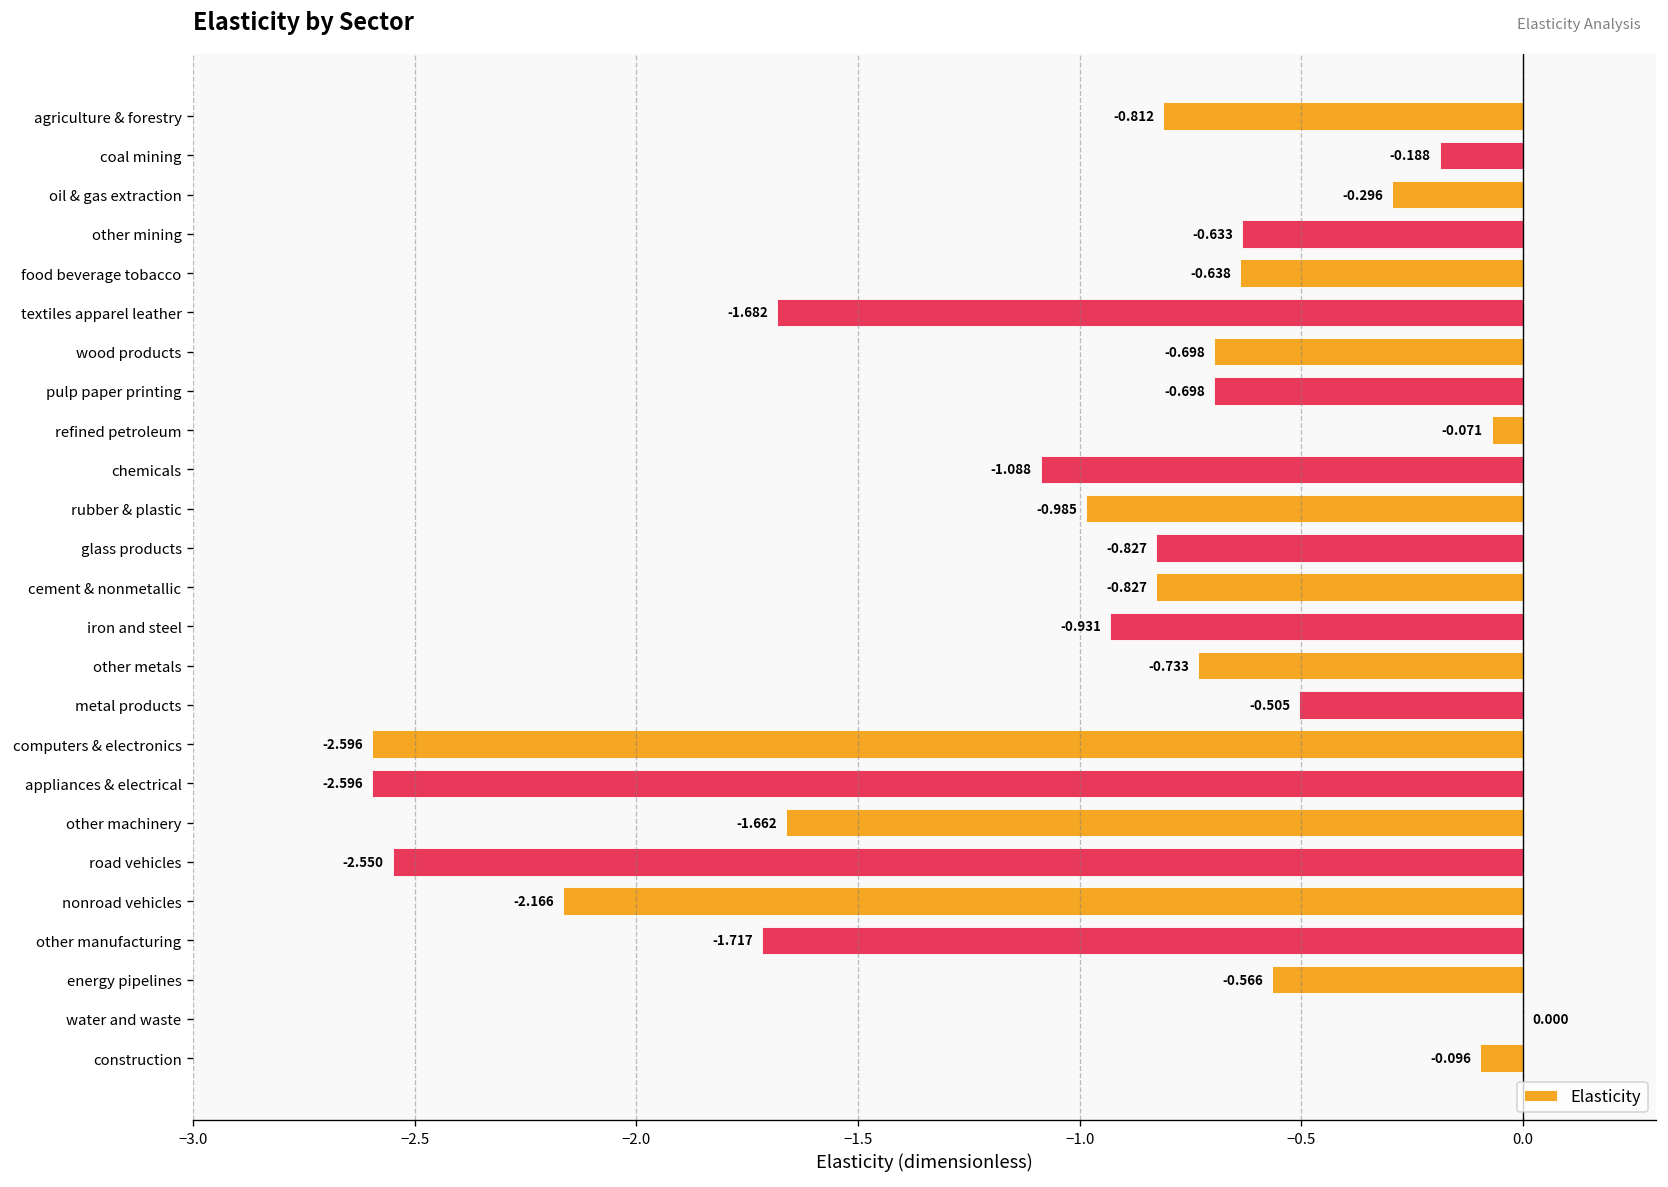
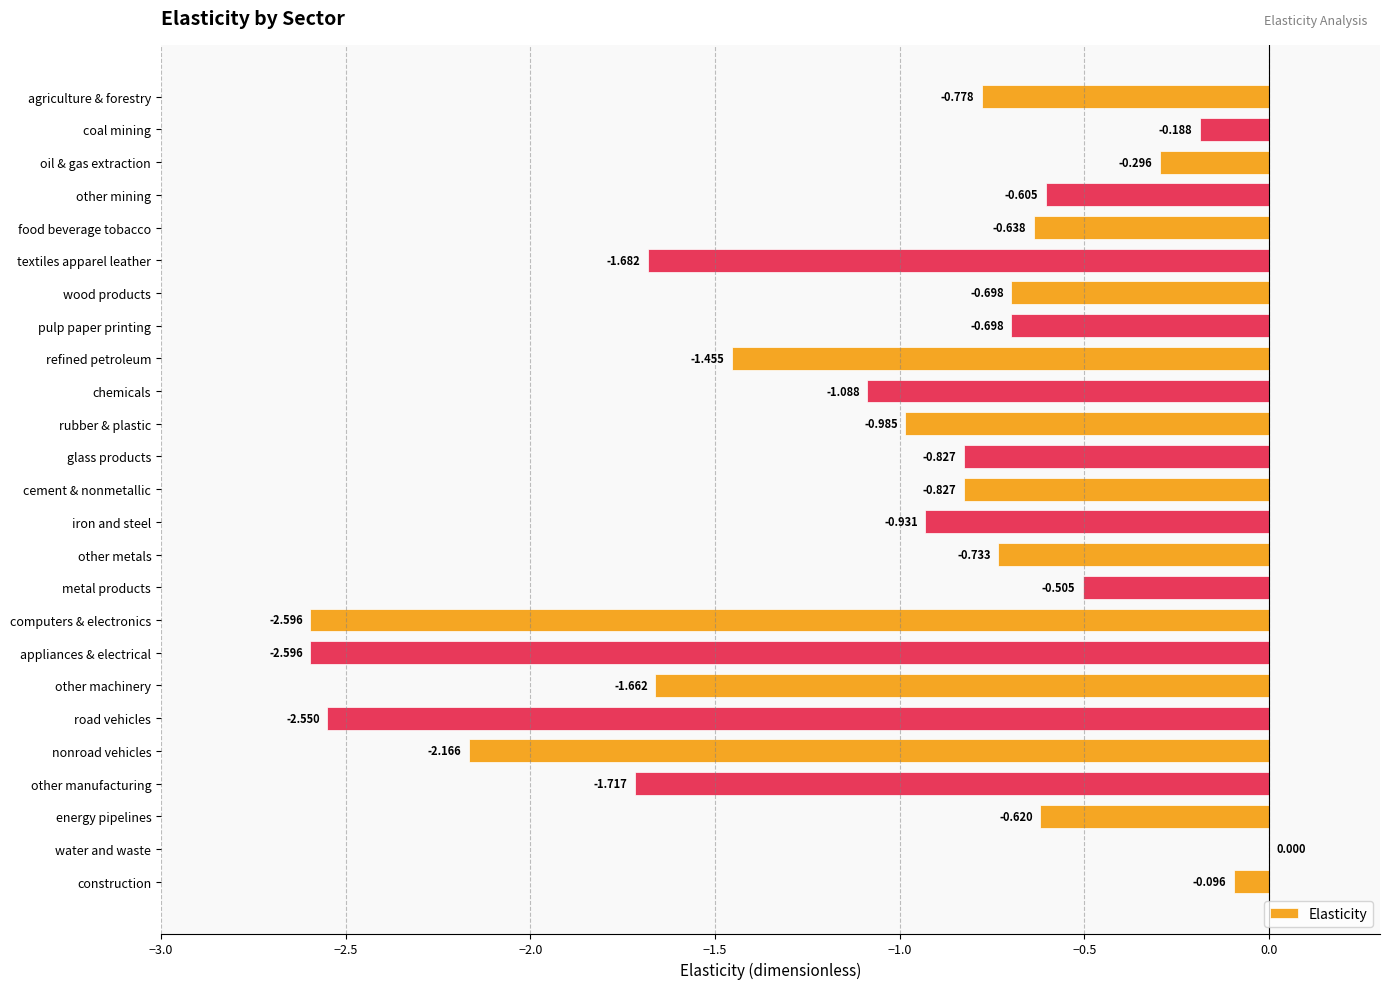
agriculture & forestry: -0.812 -> -0.778
other mining: -0.633 -> -0.605
refined petroleum: -0.071 -> -1.455
energy pipelines: -0.566 -> -0.620
